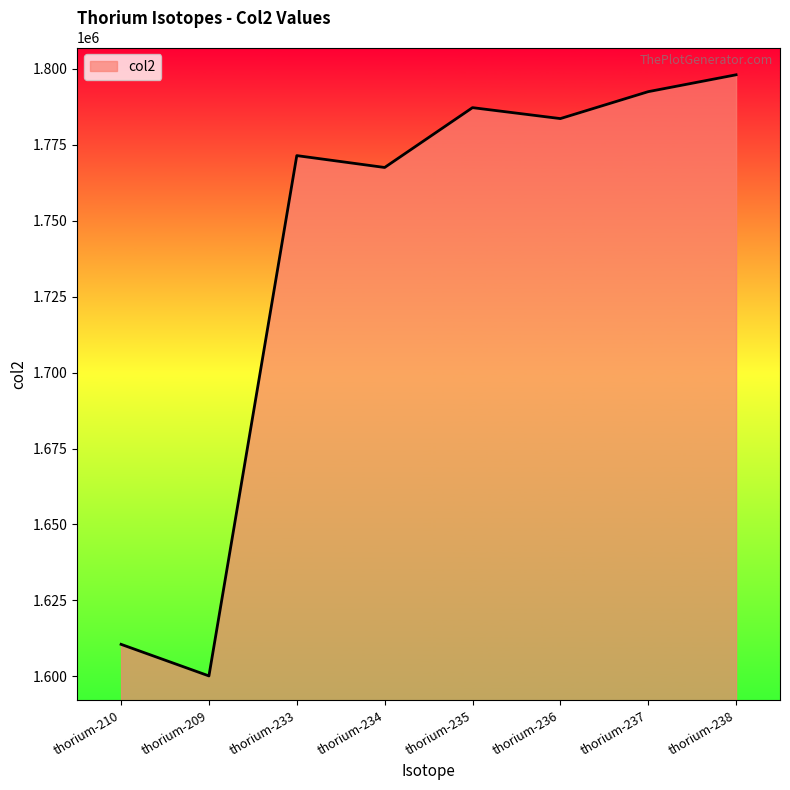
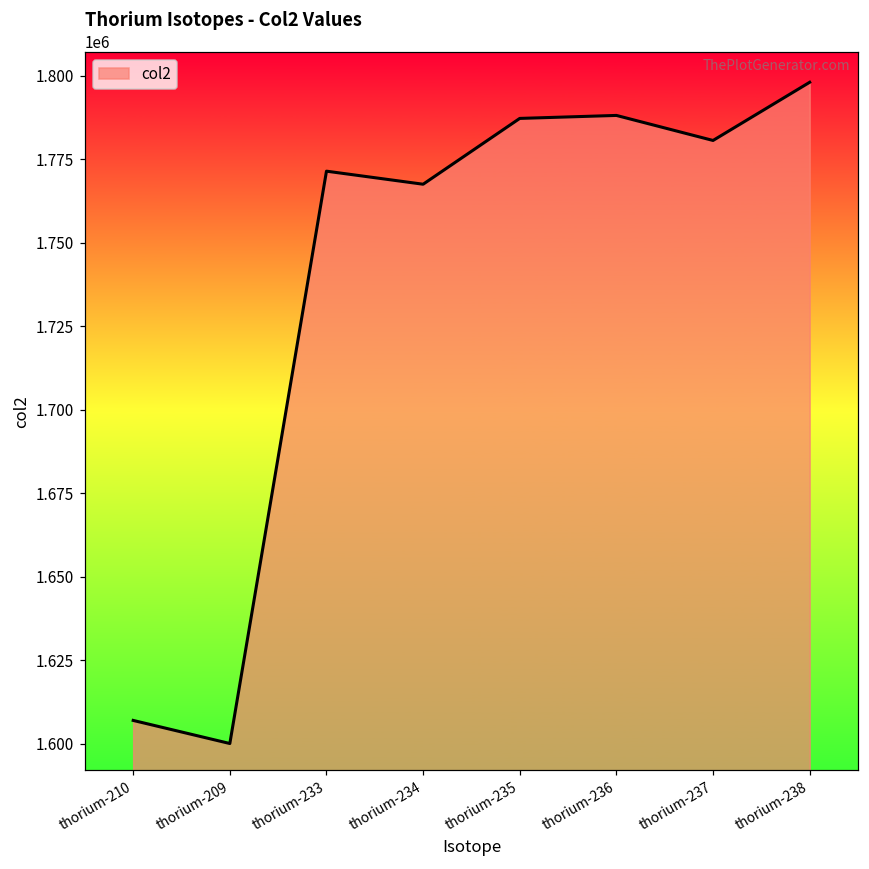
thorium-210: 1611000 -> 1607000
thorium-236: 1784000 -> 1788000
thorium-237: 1793000 -> 1781000
